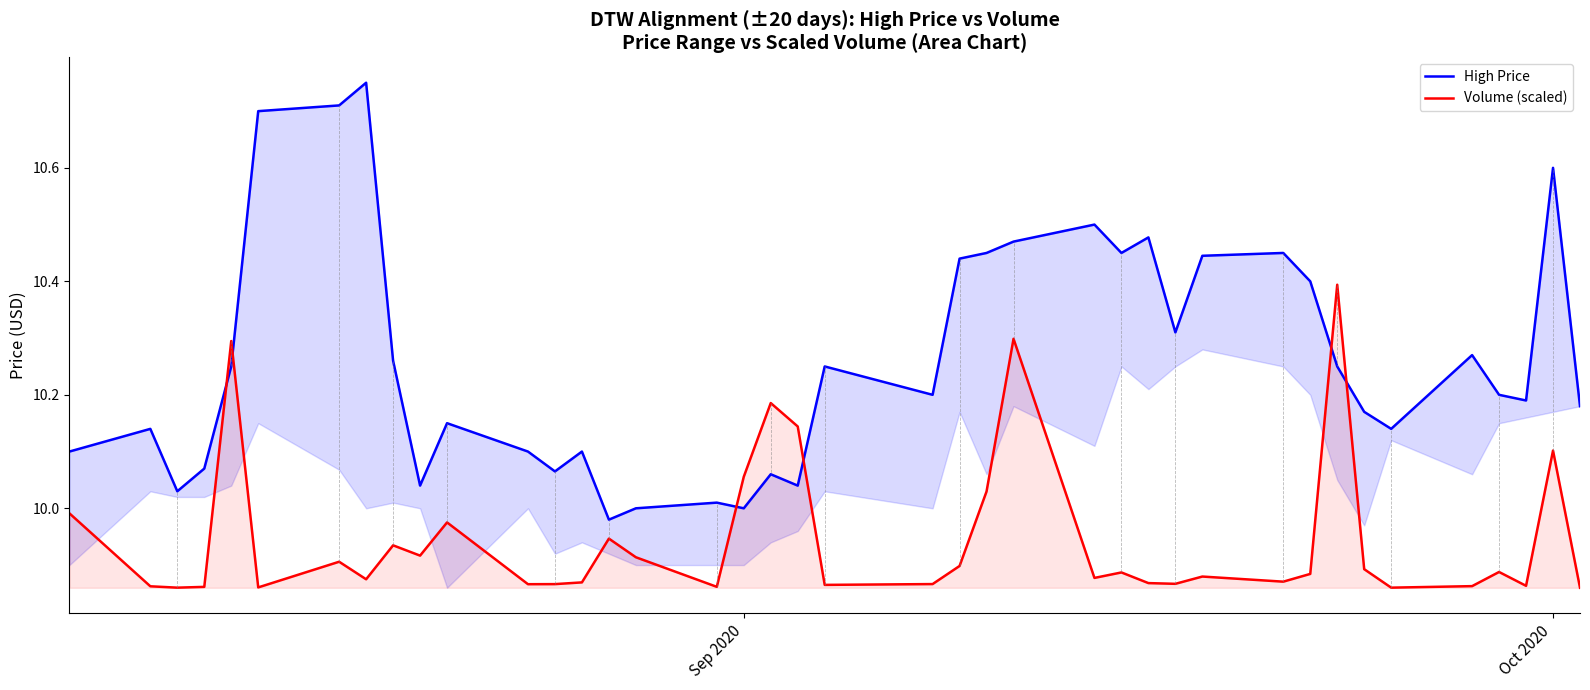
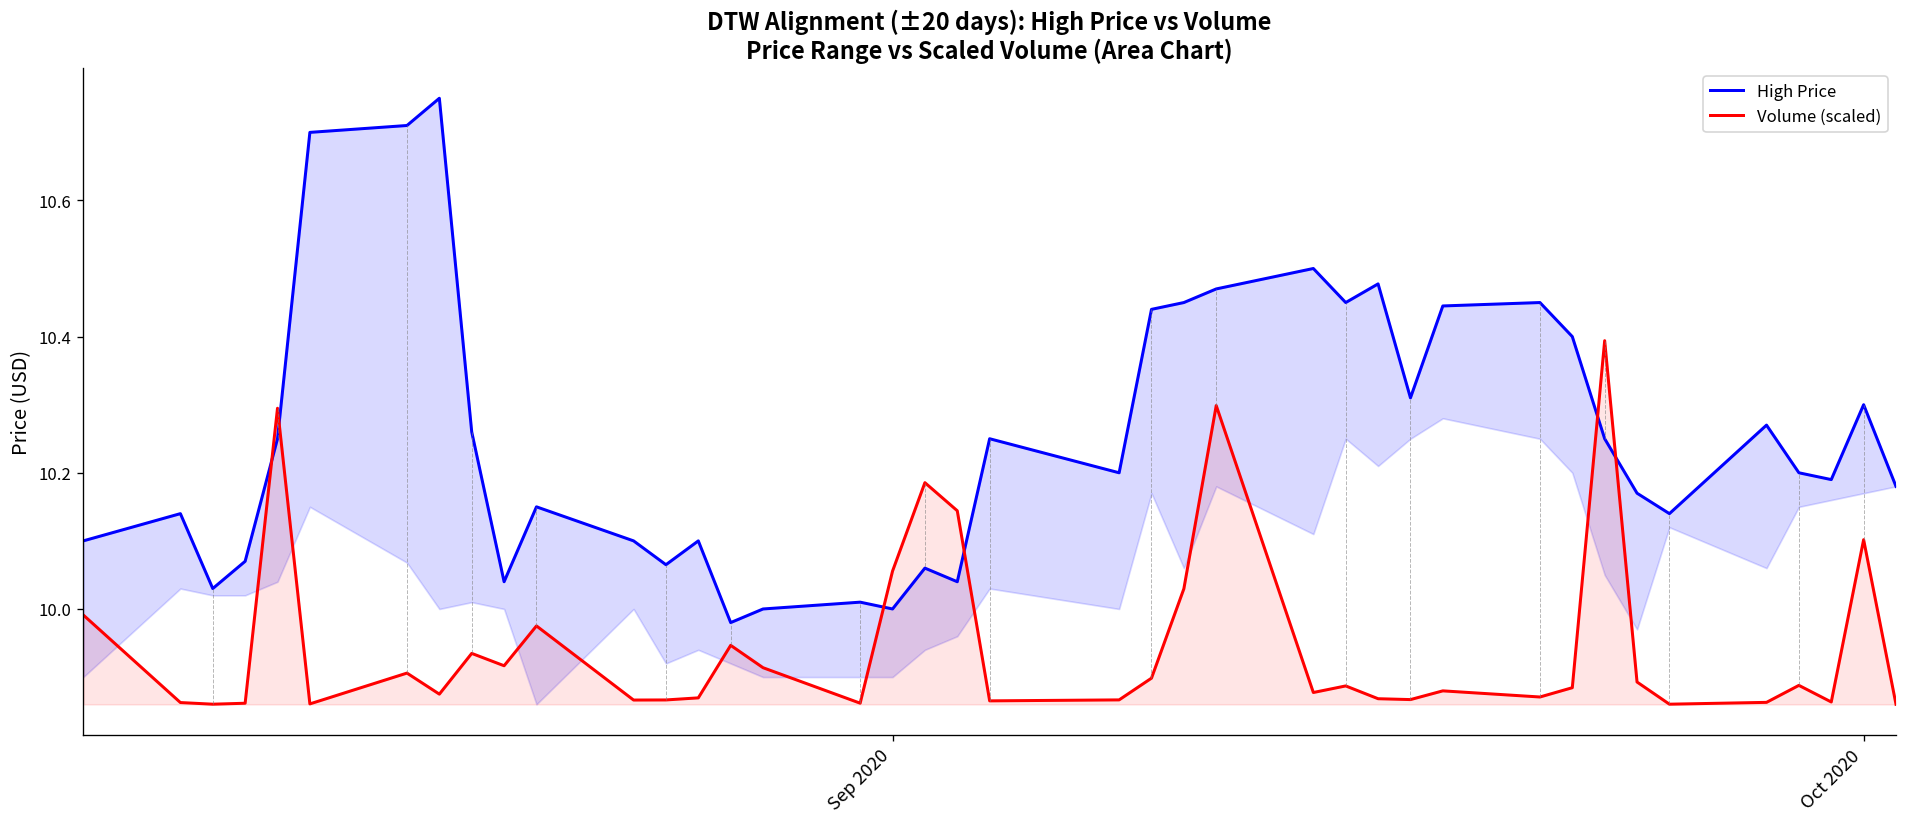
High Price, Oct 2020: 10.6 -> 10.3
